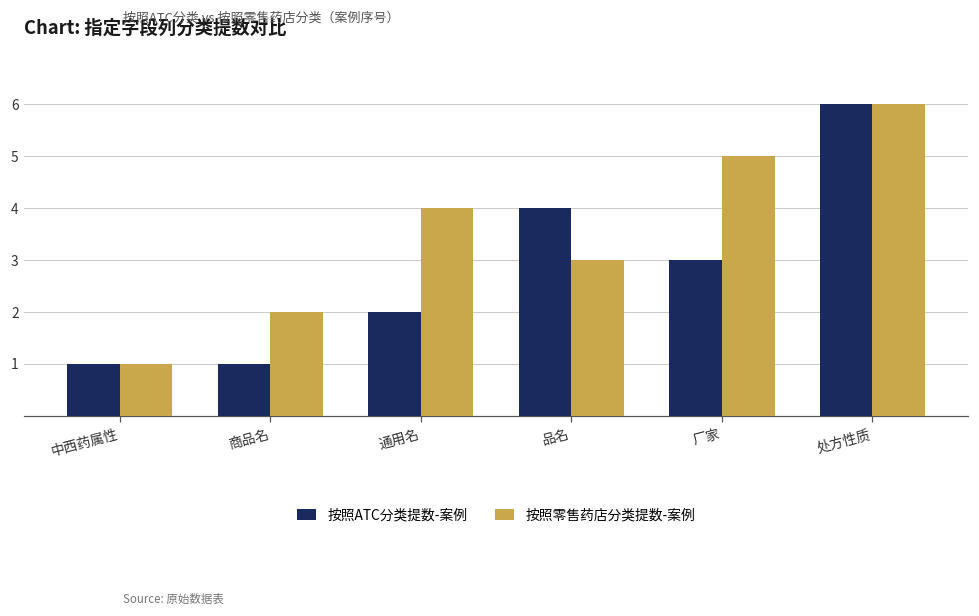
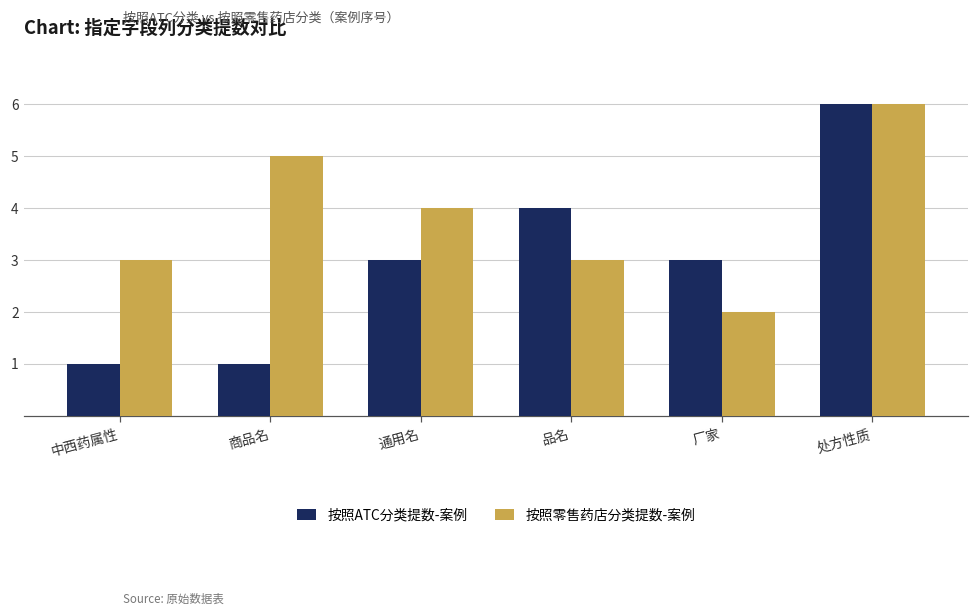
按照零售药店分类提数-案例, 中西药属性: 1 -> 3
按照零售药店分类提数-案例, 商品名: 2 -> 5
按照ATC分类提数-案例, 通用名: 2 -> 3
按照零售药店分类提数-案例, 厂家: 5 -> 2
